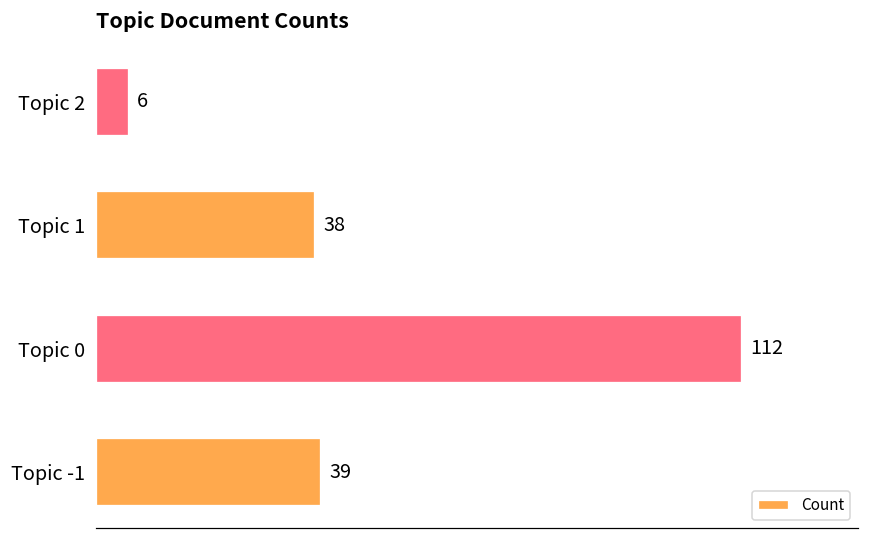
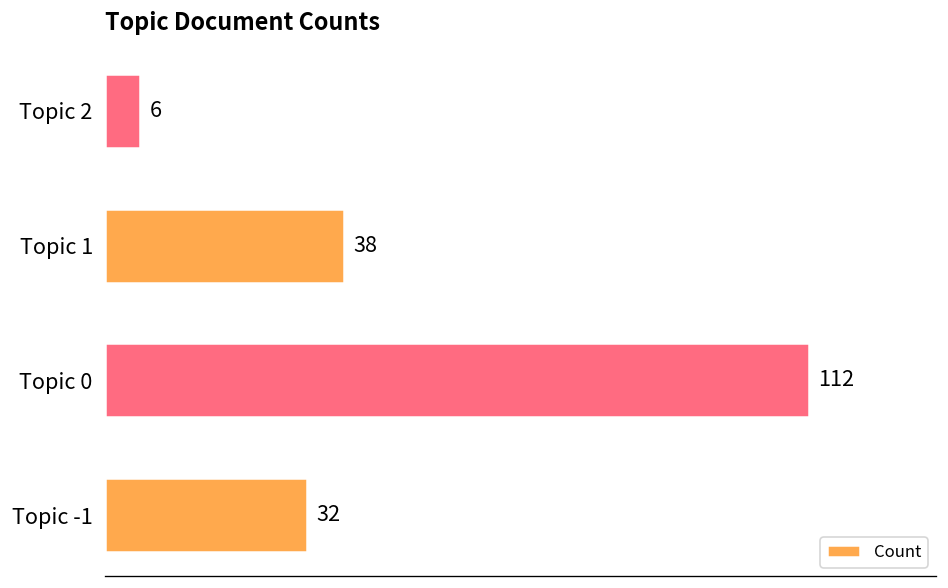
Topic -1: 39 -> 32
